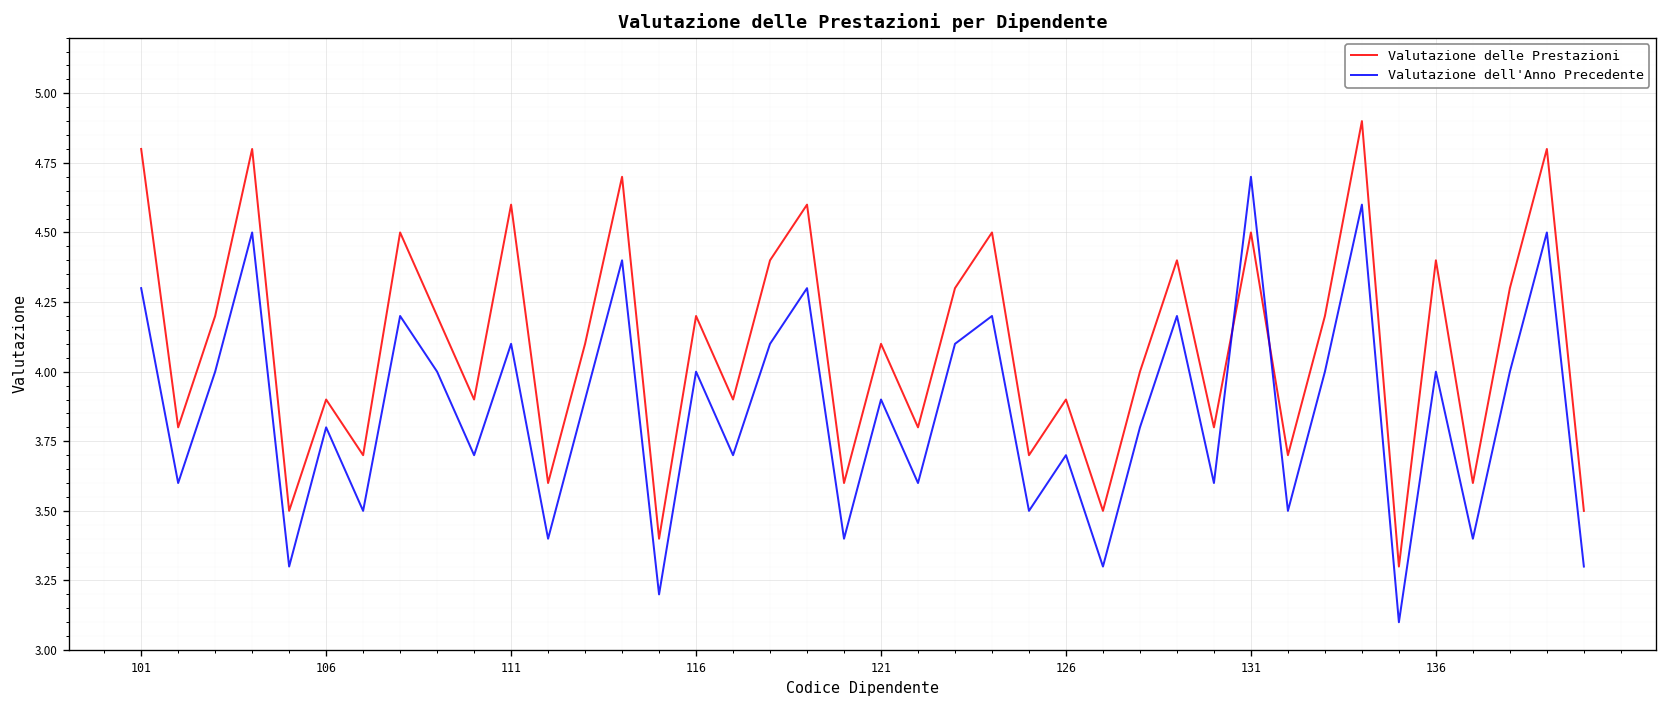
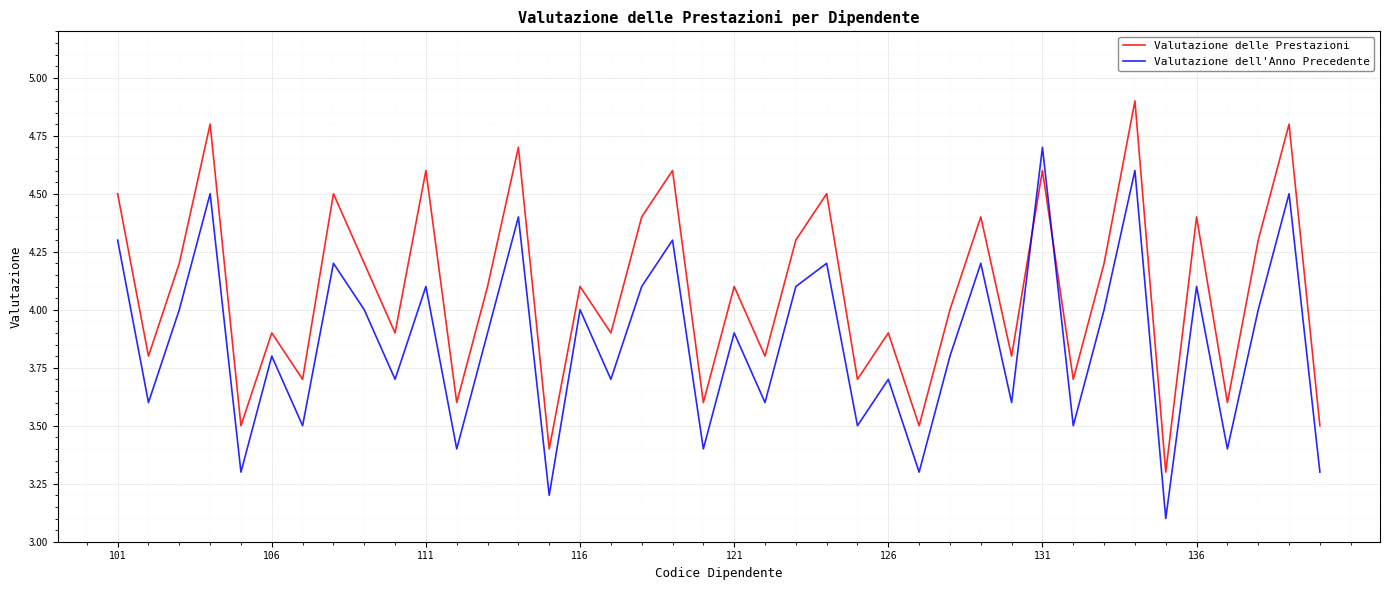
Valutazione delle Prestazioni, 101: 4.8 -> 4.5
Valutazione delle Prestazioni, 116: 4.2 -> 4.1
Valutazione delle Prestazioni, 131: 4.5 -> 4.6
Valutazione dell'Anno Precedente, 136: 4.0 -> 4.1
